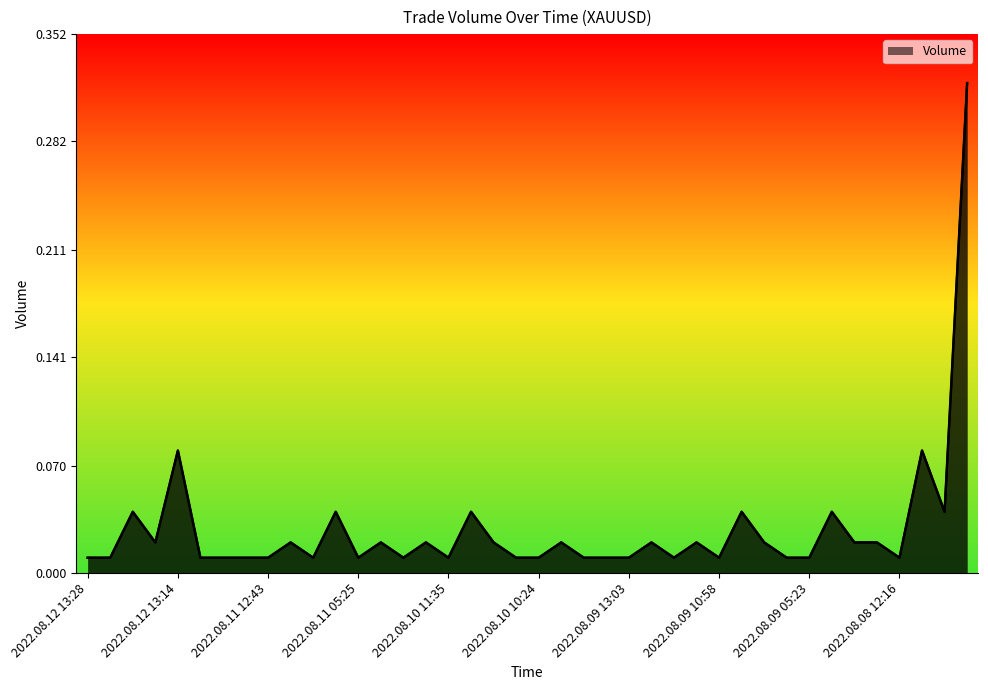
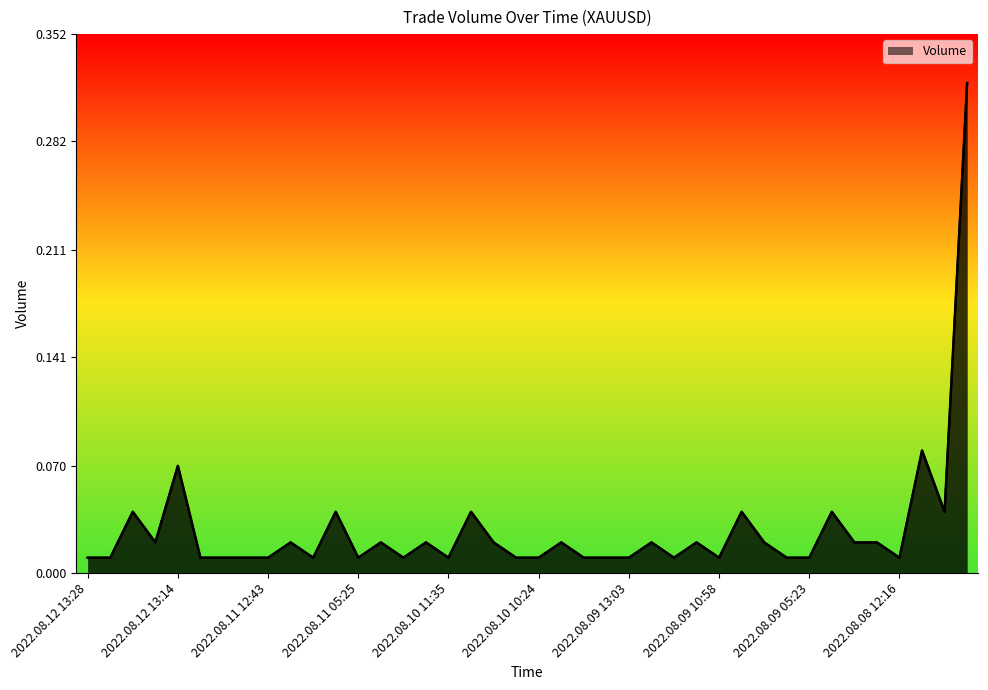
2022.08.12 13:14: 0.08 -> 0.07
